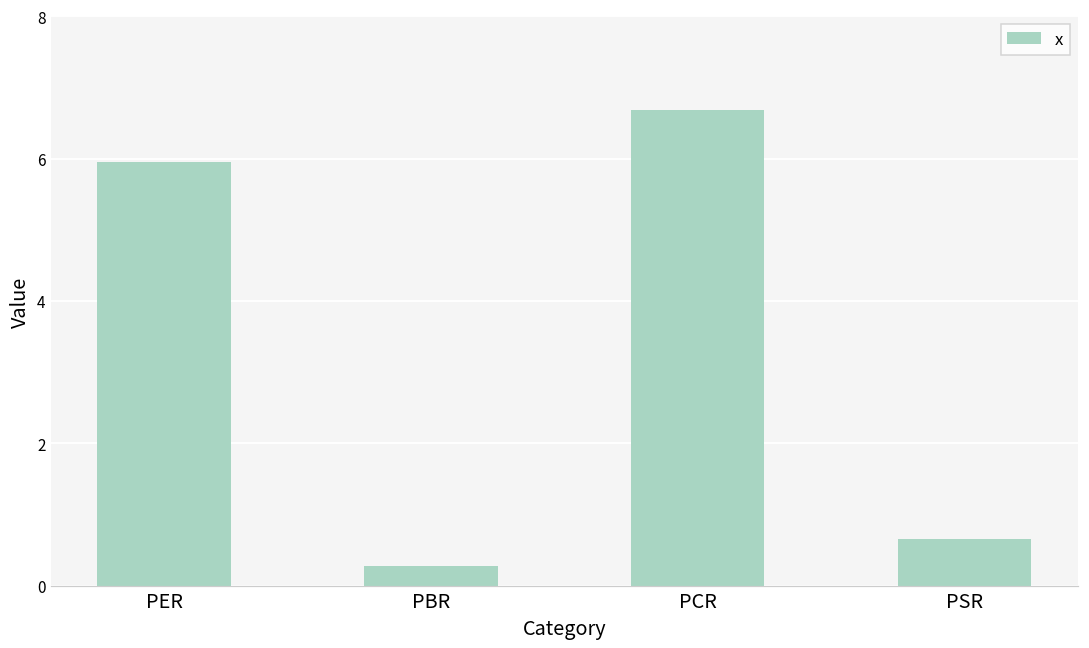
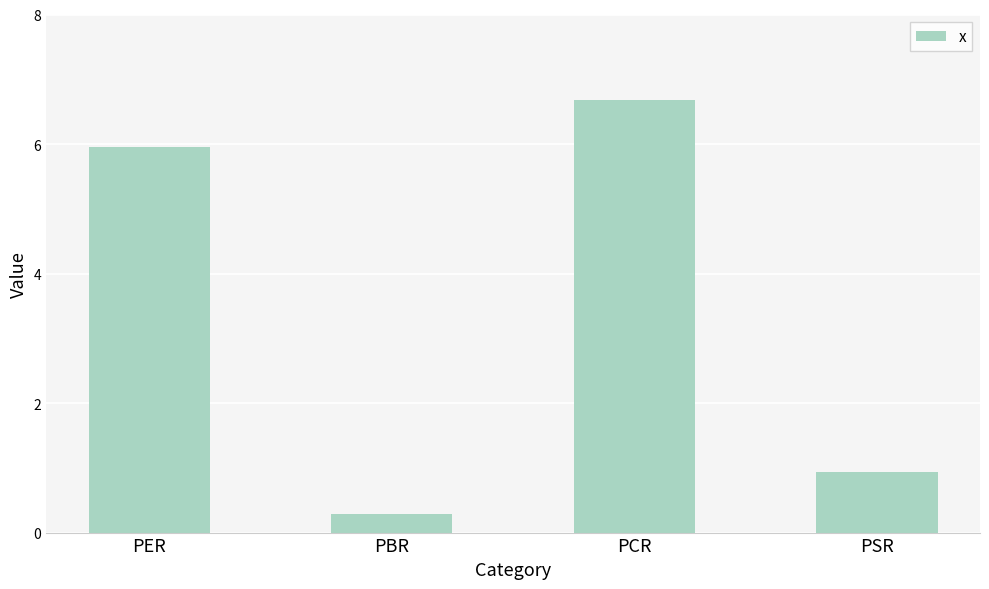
PSR: 0.7 -> 0.9
